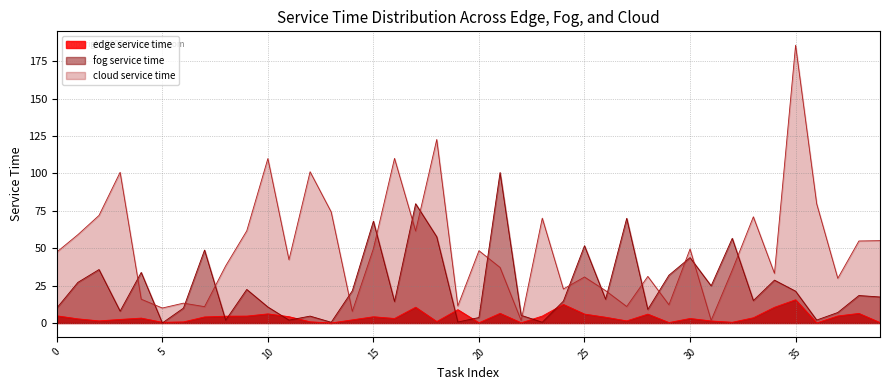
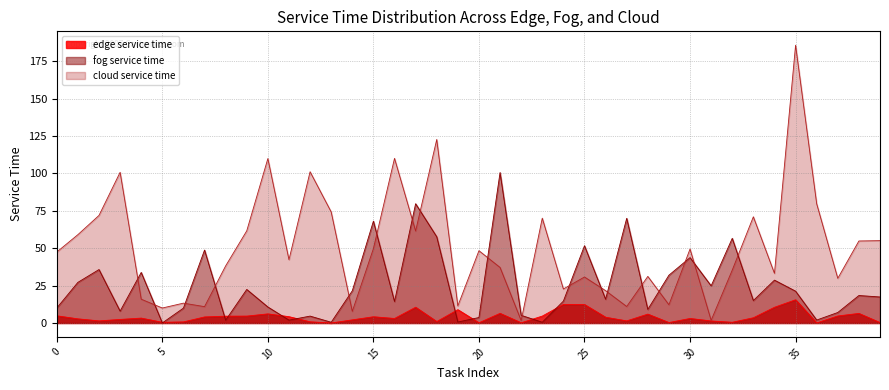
edge service time, 25: 6 -> 12
